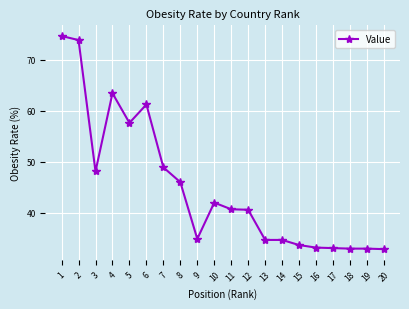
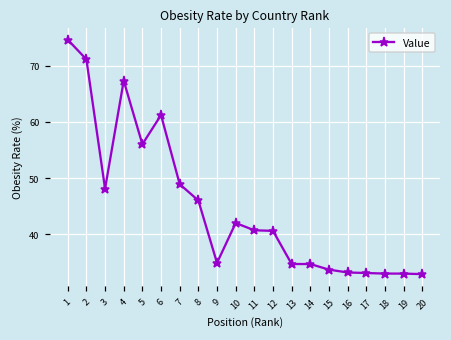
2: 74 -> 71
4: 63 -> 67
5: 58 -> 56
